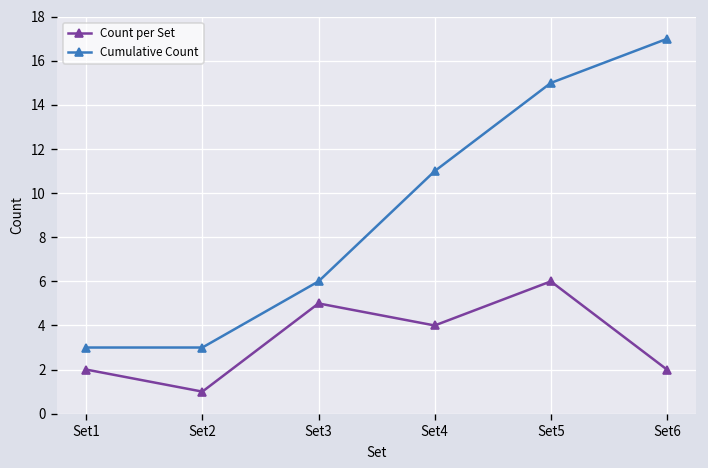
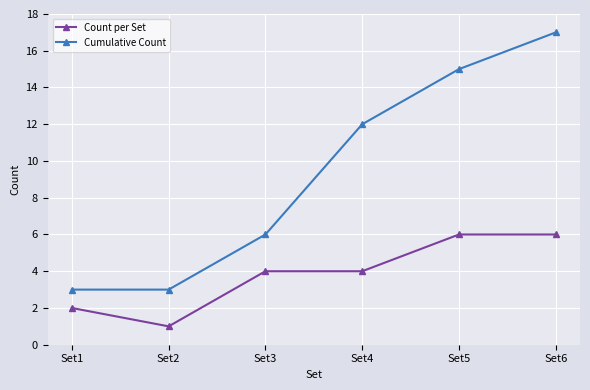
Count per Set, Set3: 5 -> 4
Cumulative Count, Set4: 11 -> 12
Count per Set, Set6: 2 -> 6
